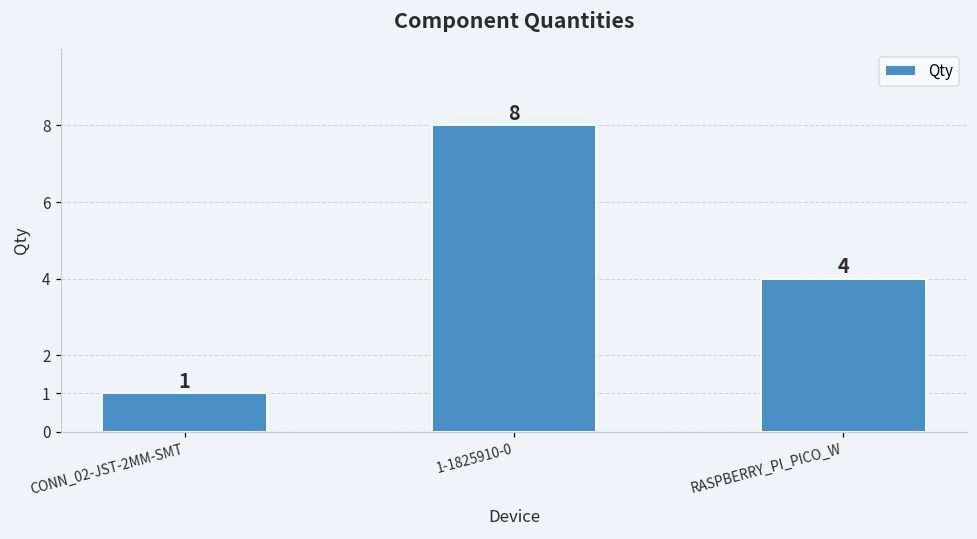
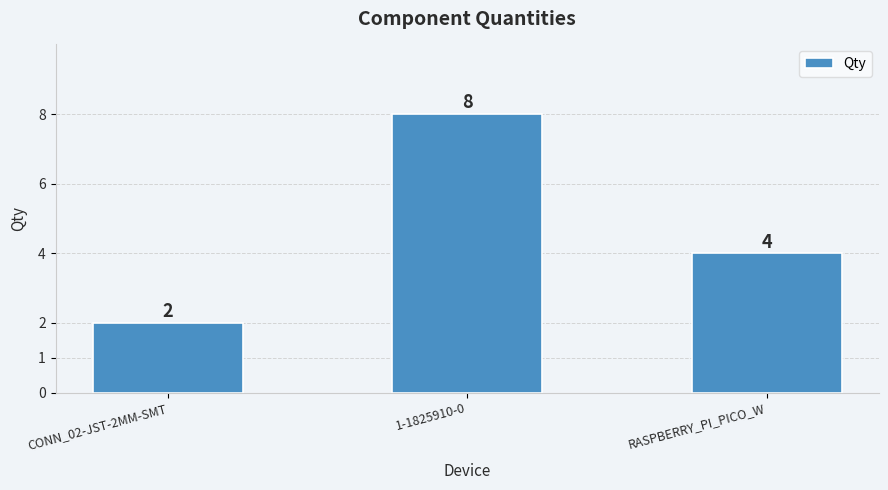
CONN_02-JST-2MM-SMT: 1 -> 2
